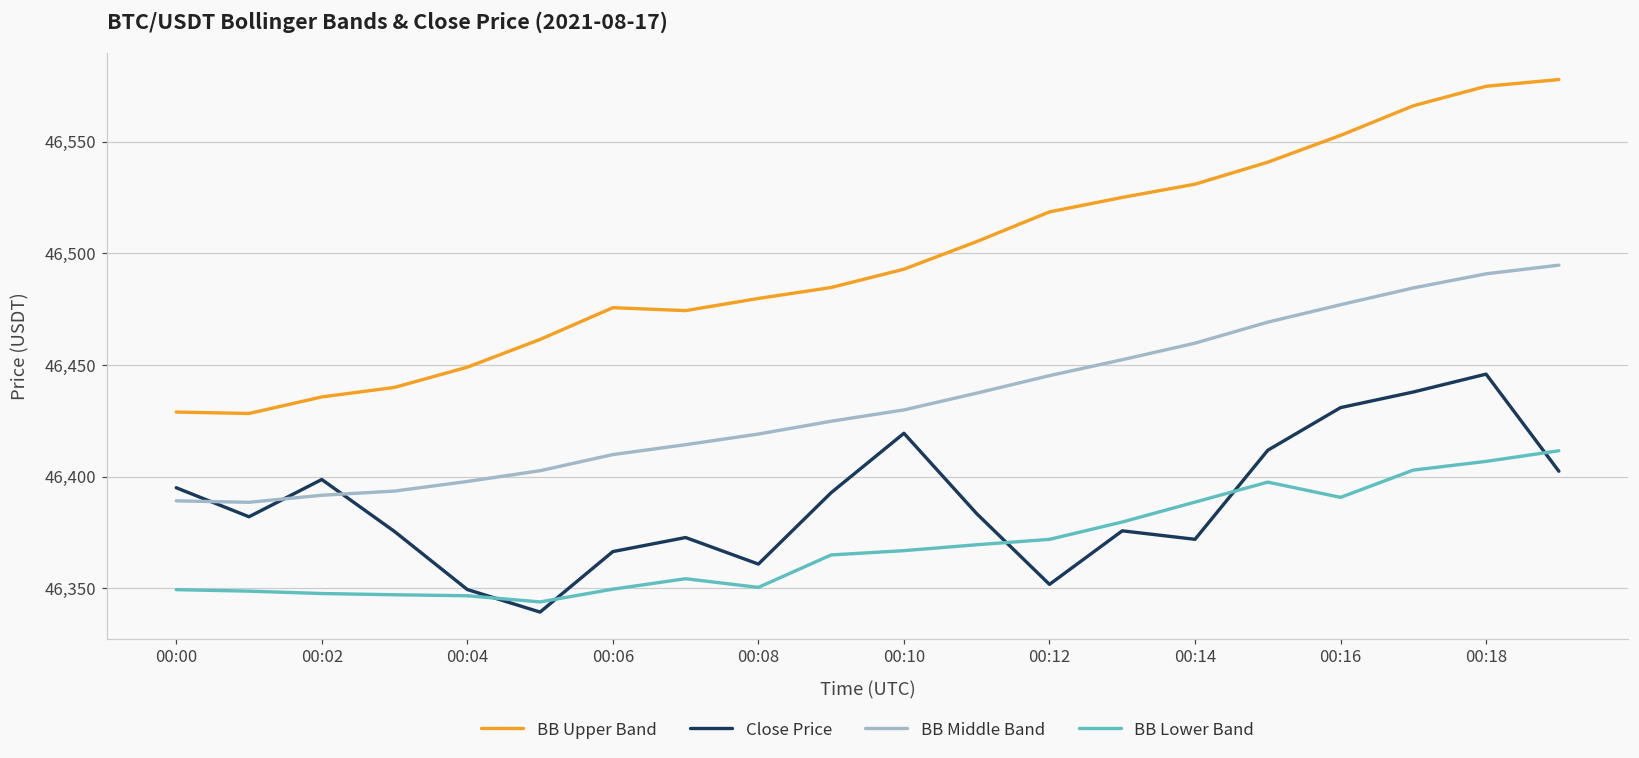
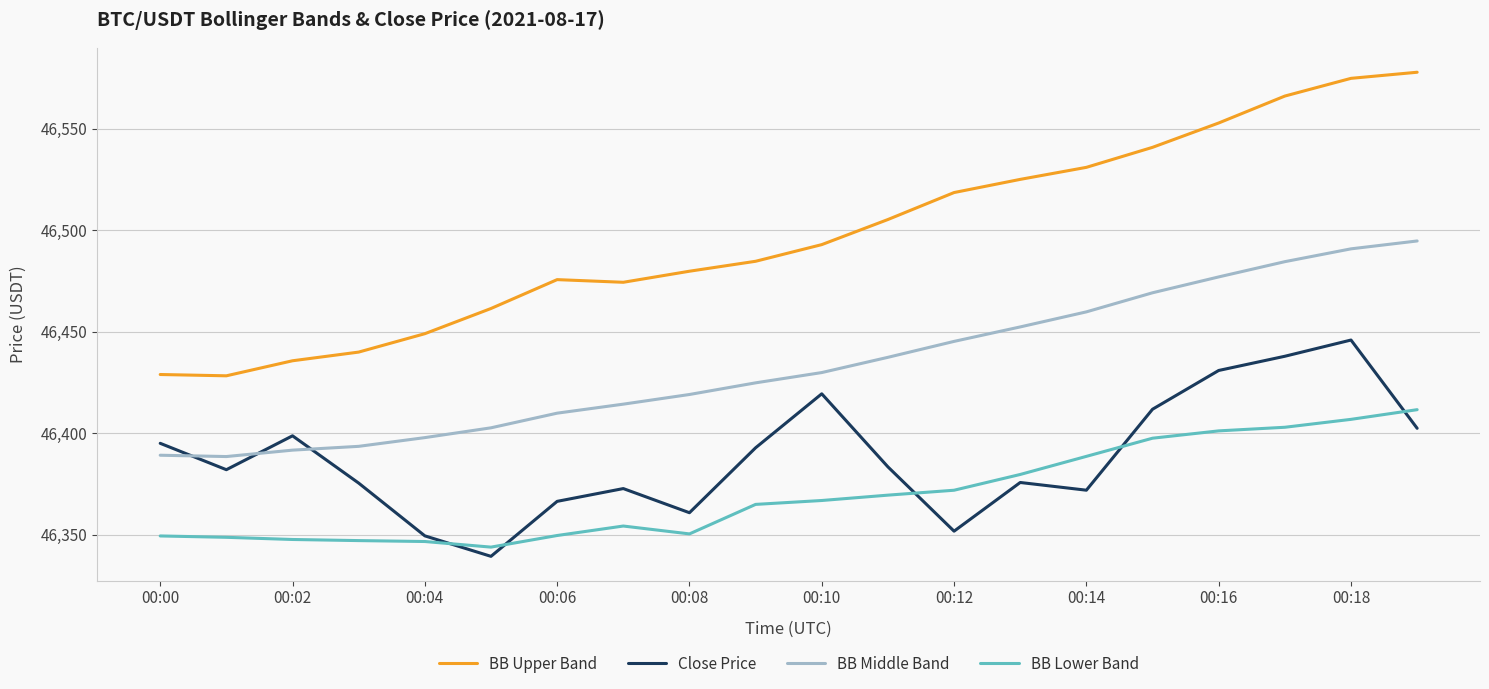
BB Lower Band, 00:16: 46,391 -> 46,401
